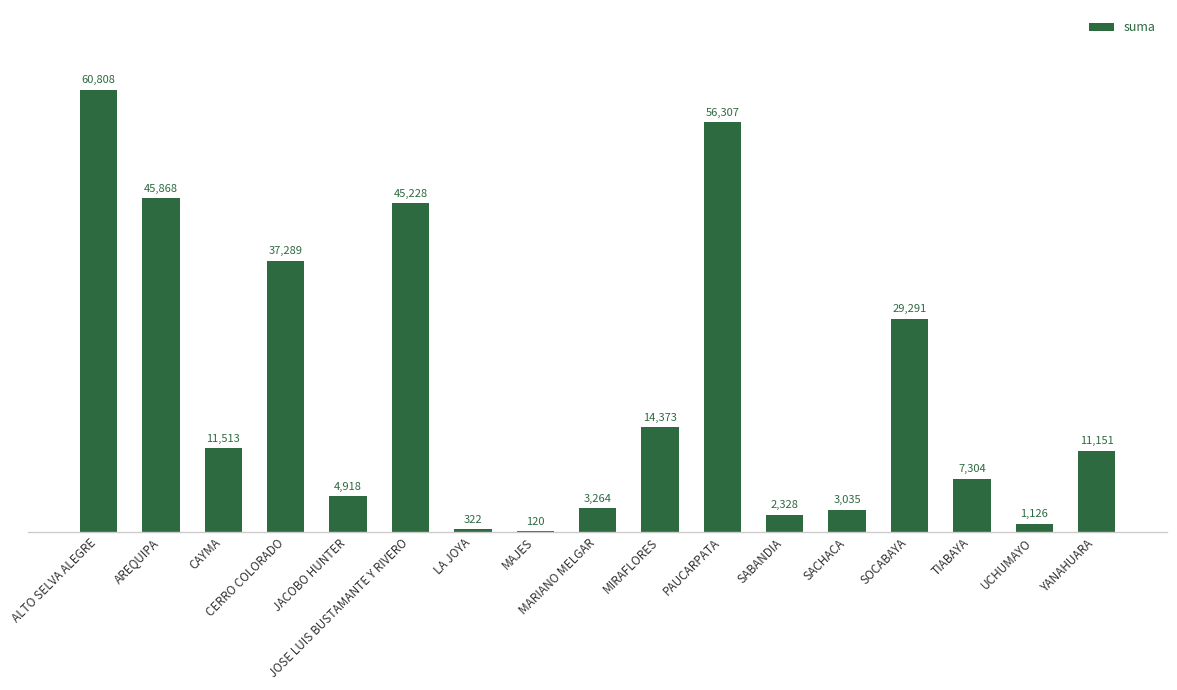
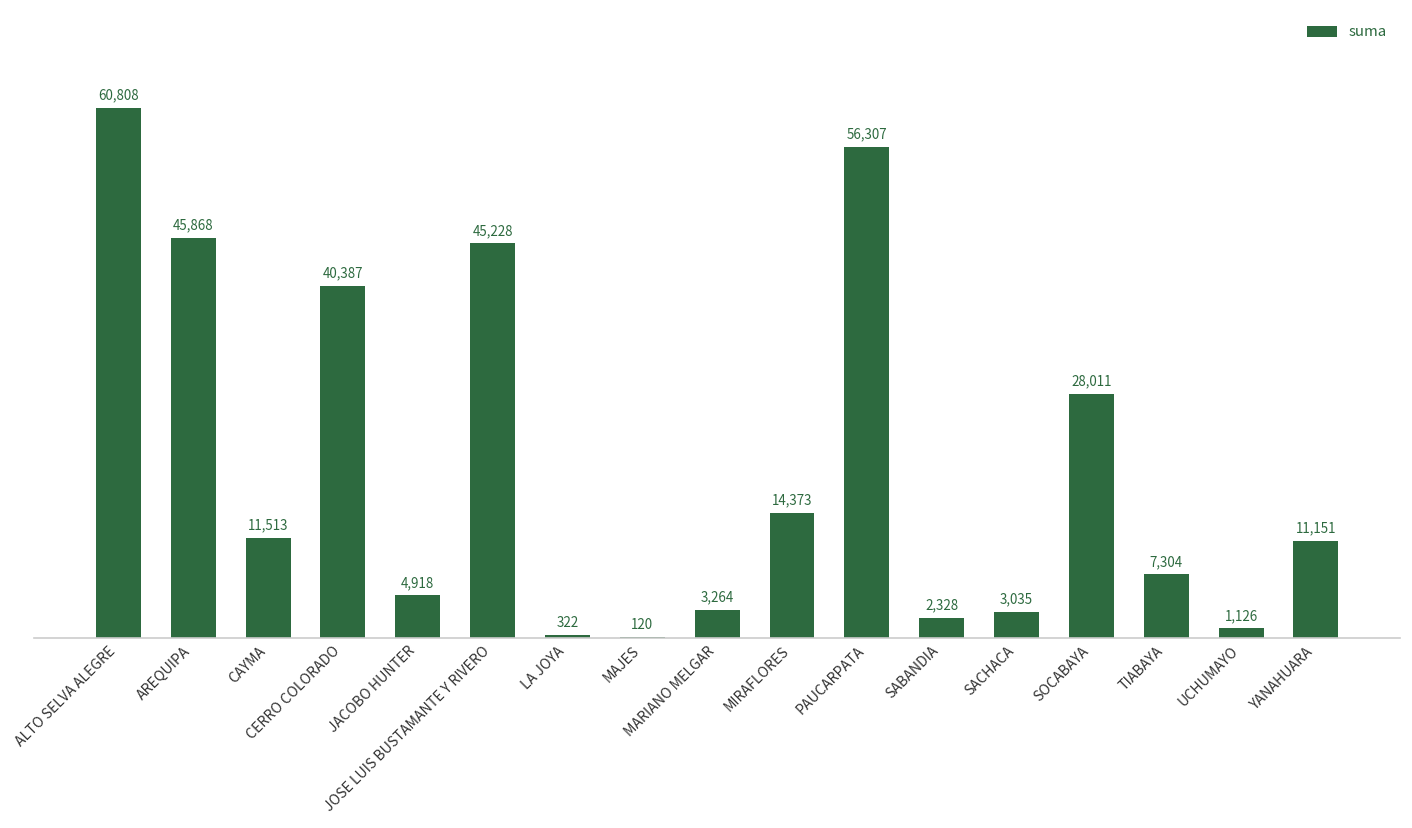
CERRO COLORADO: 37,289 -> 40,387
SOCABAYA: 29,291 -> 28,011
